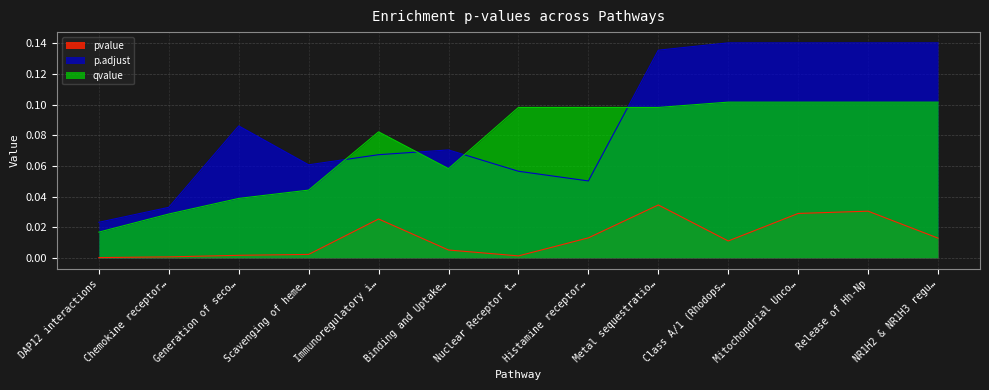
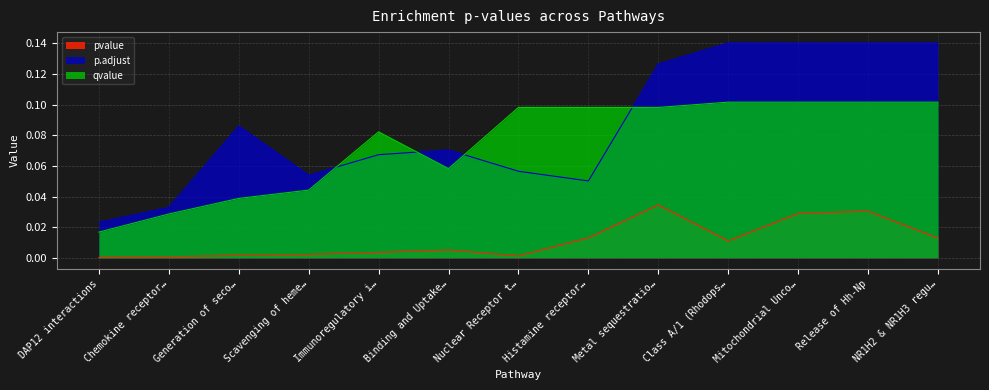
p.adjust, Scavenging of heme…: 0.061 -> 0.054
pvalue, Immunoregulatory i…: 0.025 -> 0.004
p.adjust, Metal sequestratio…: 0.136 -> 0.127
